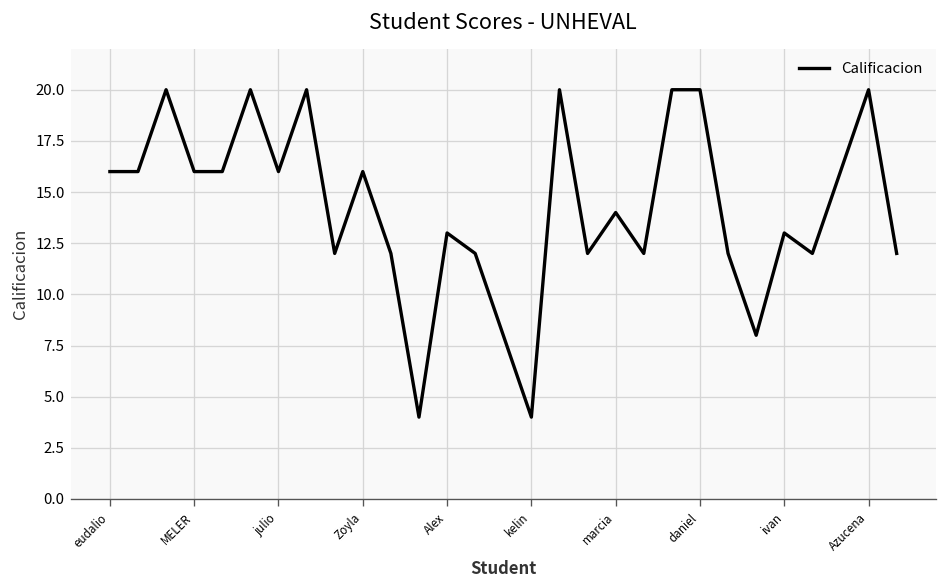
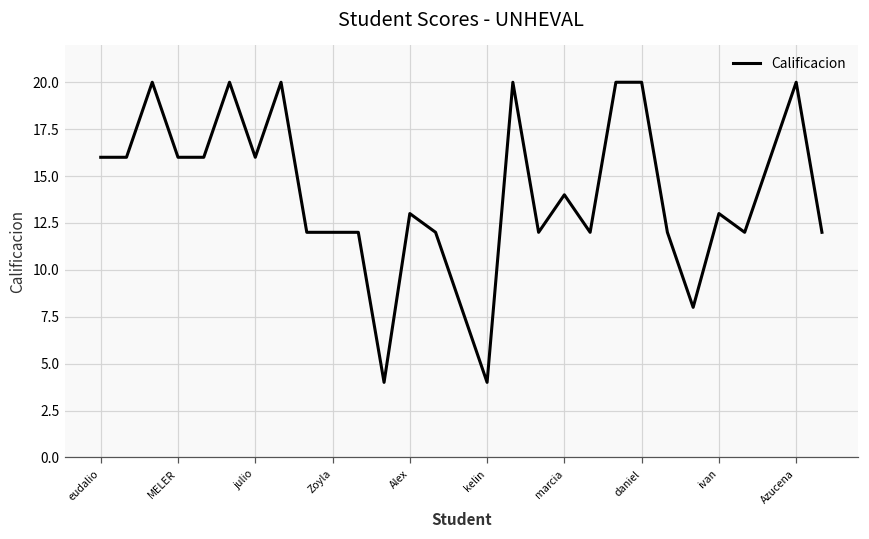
Zoyla: 16 -> 12
